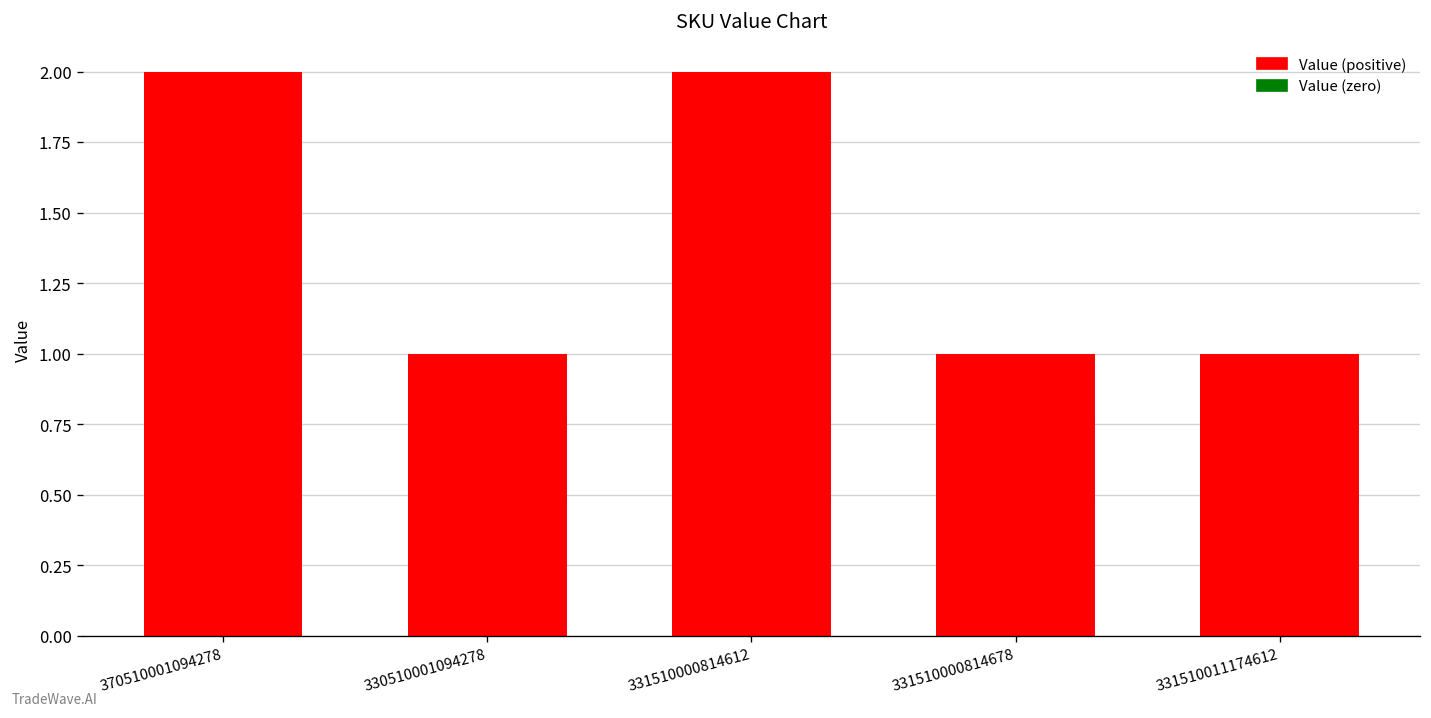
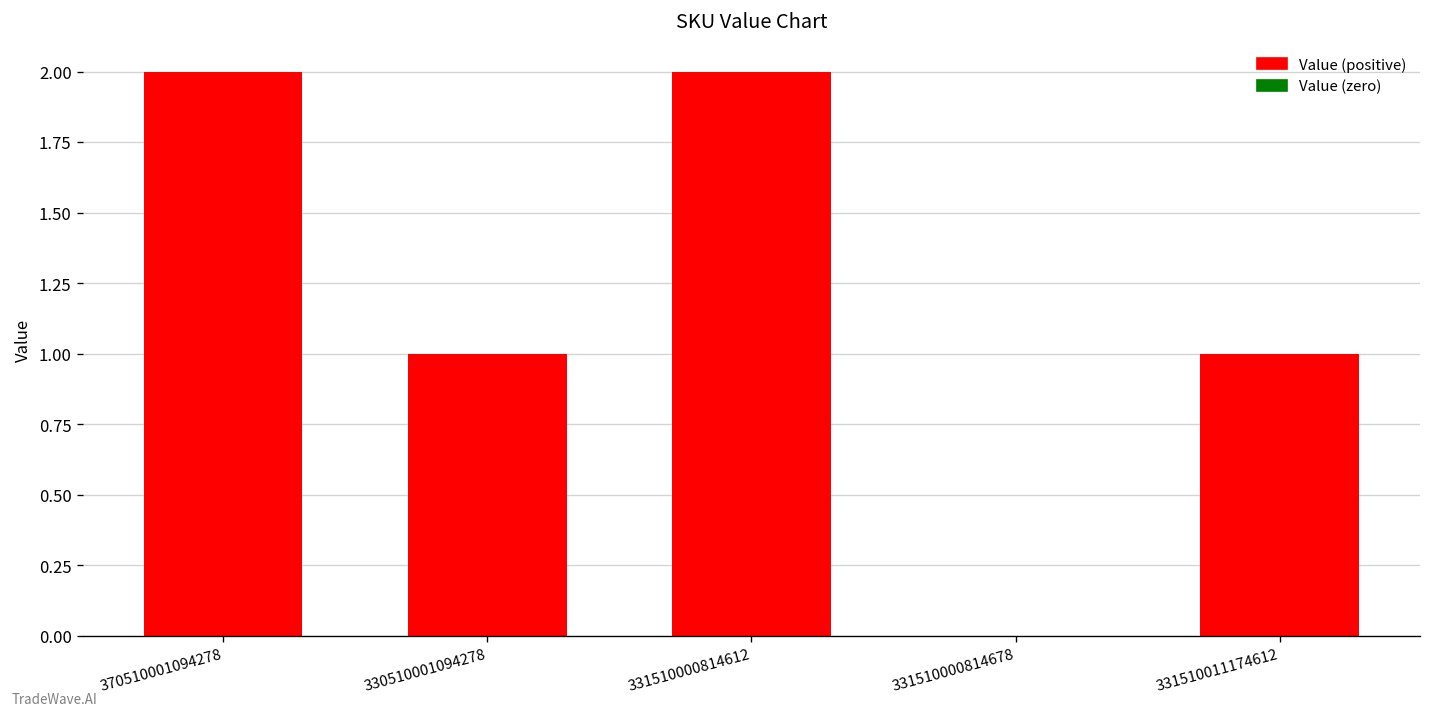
331510000814678: 1 -> 0
